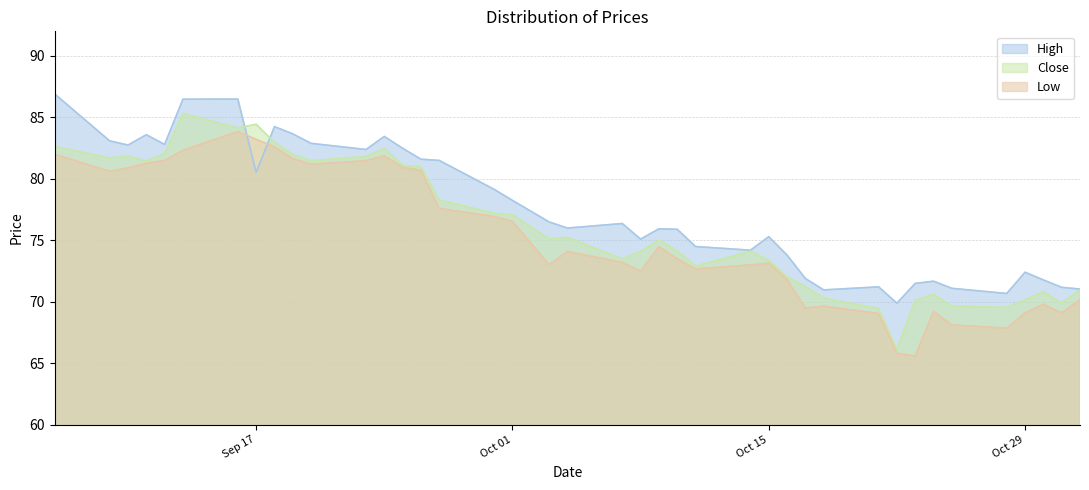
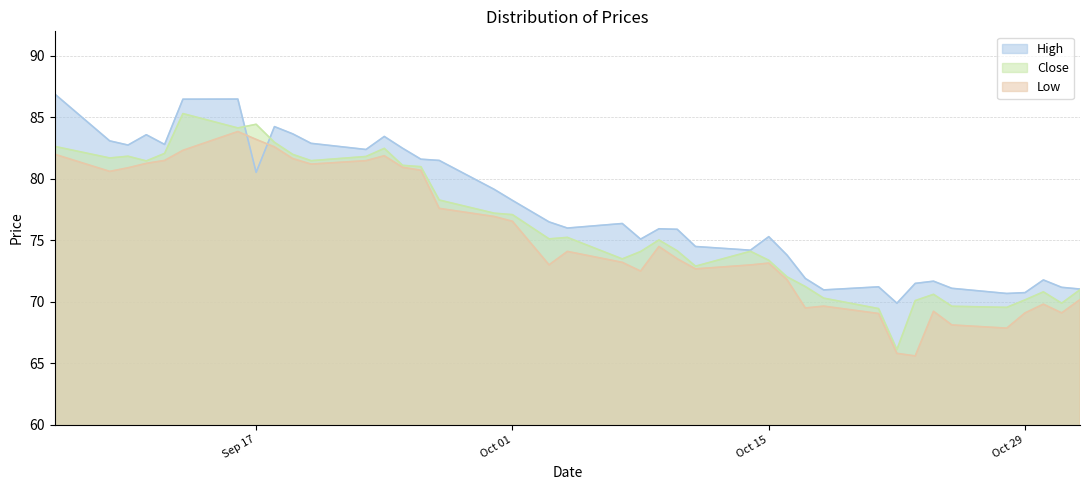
High, Oct 29: 72.4 -> 70.8
